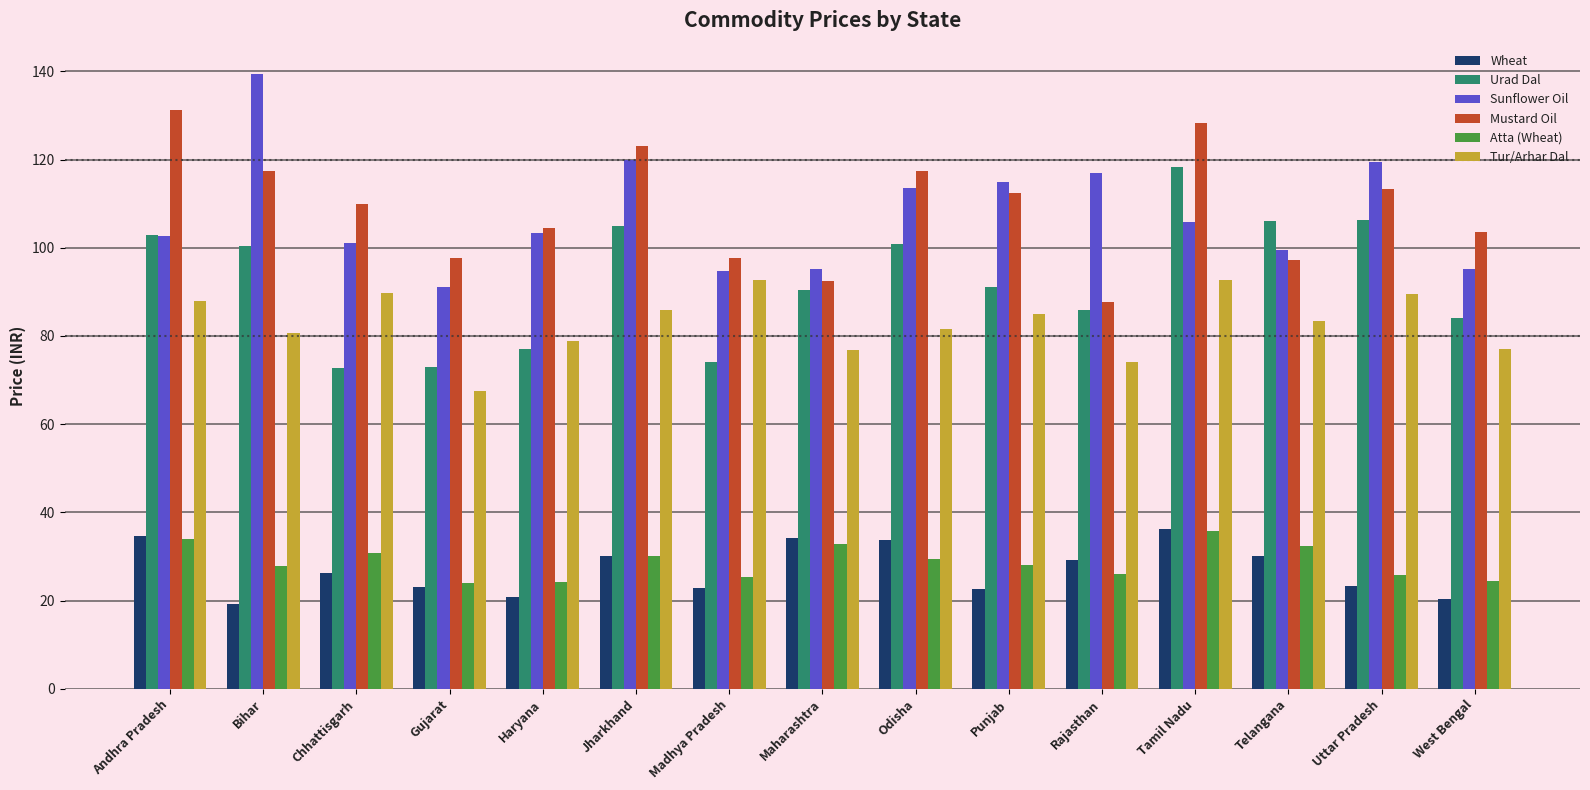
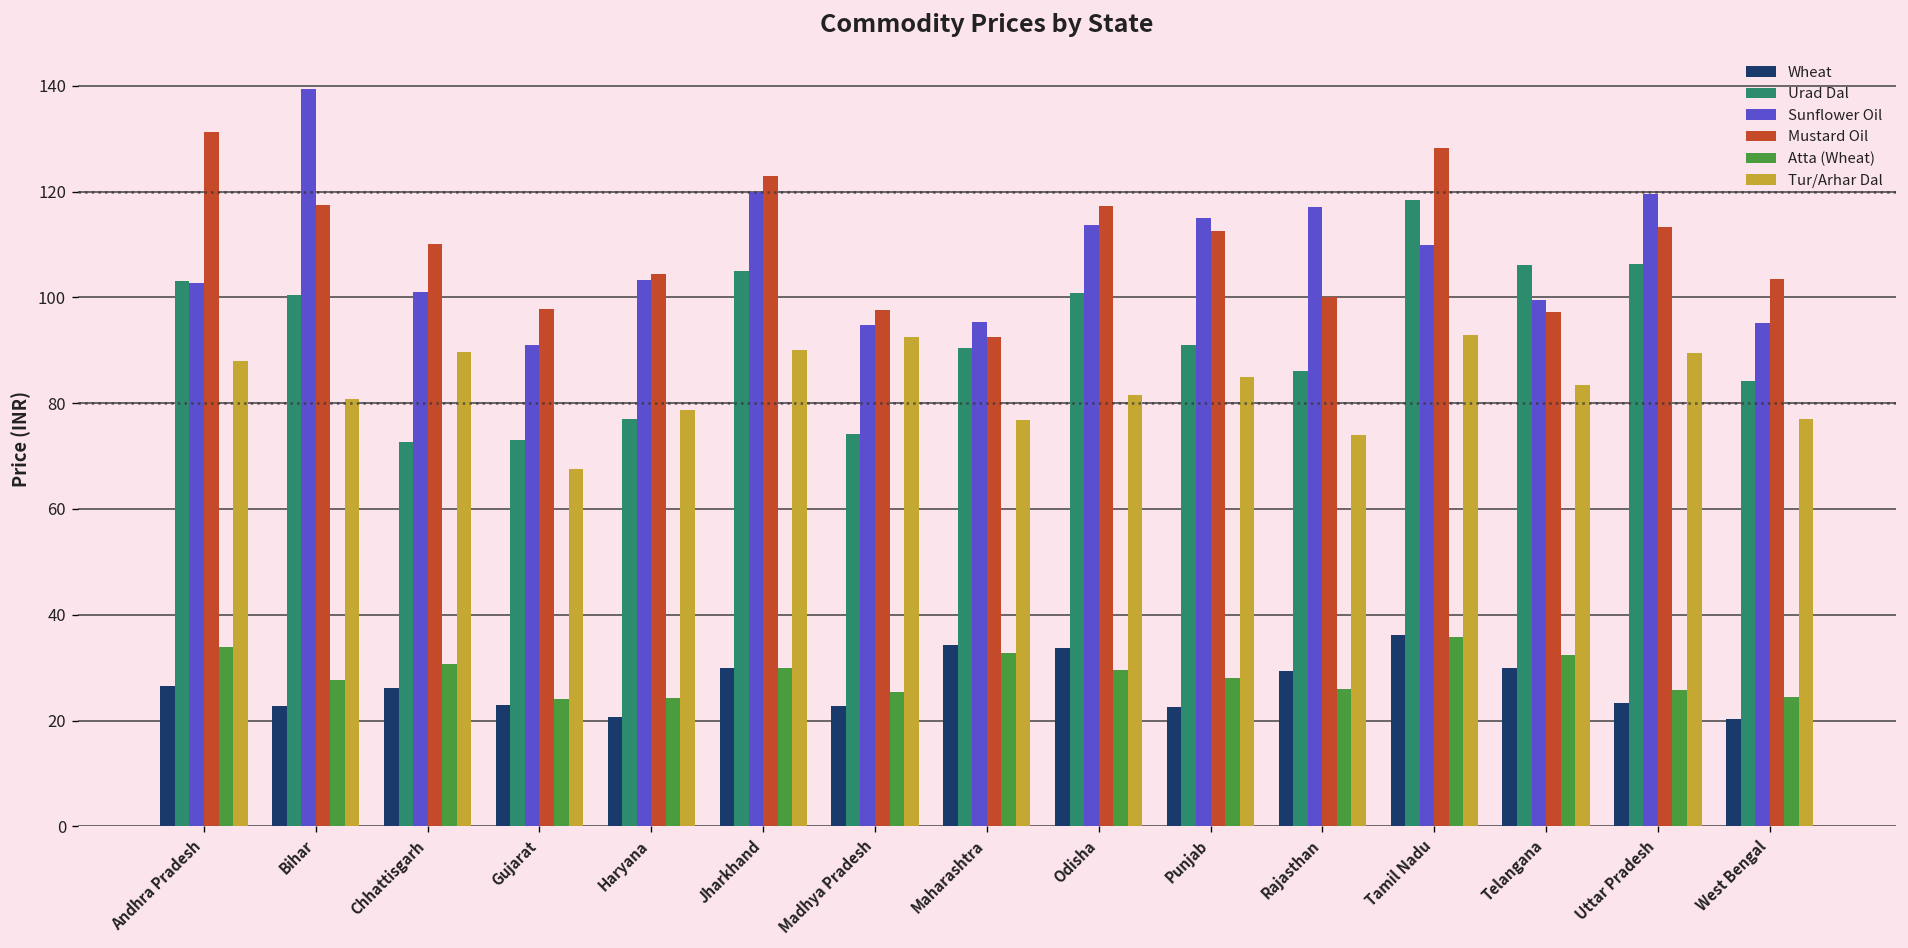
Wheat, Andhra Pradesh: 35 -> 27
Wheat, Bihar: 19 -> 23
Tur/Arhar Dal, Jharkhand: 86 -> 90
Mustard Oil, Rajasthan: 88 -> 100
Sunflower Oil, Tamil Nadu: 106 -> 110
